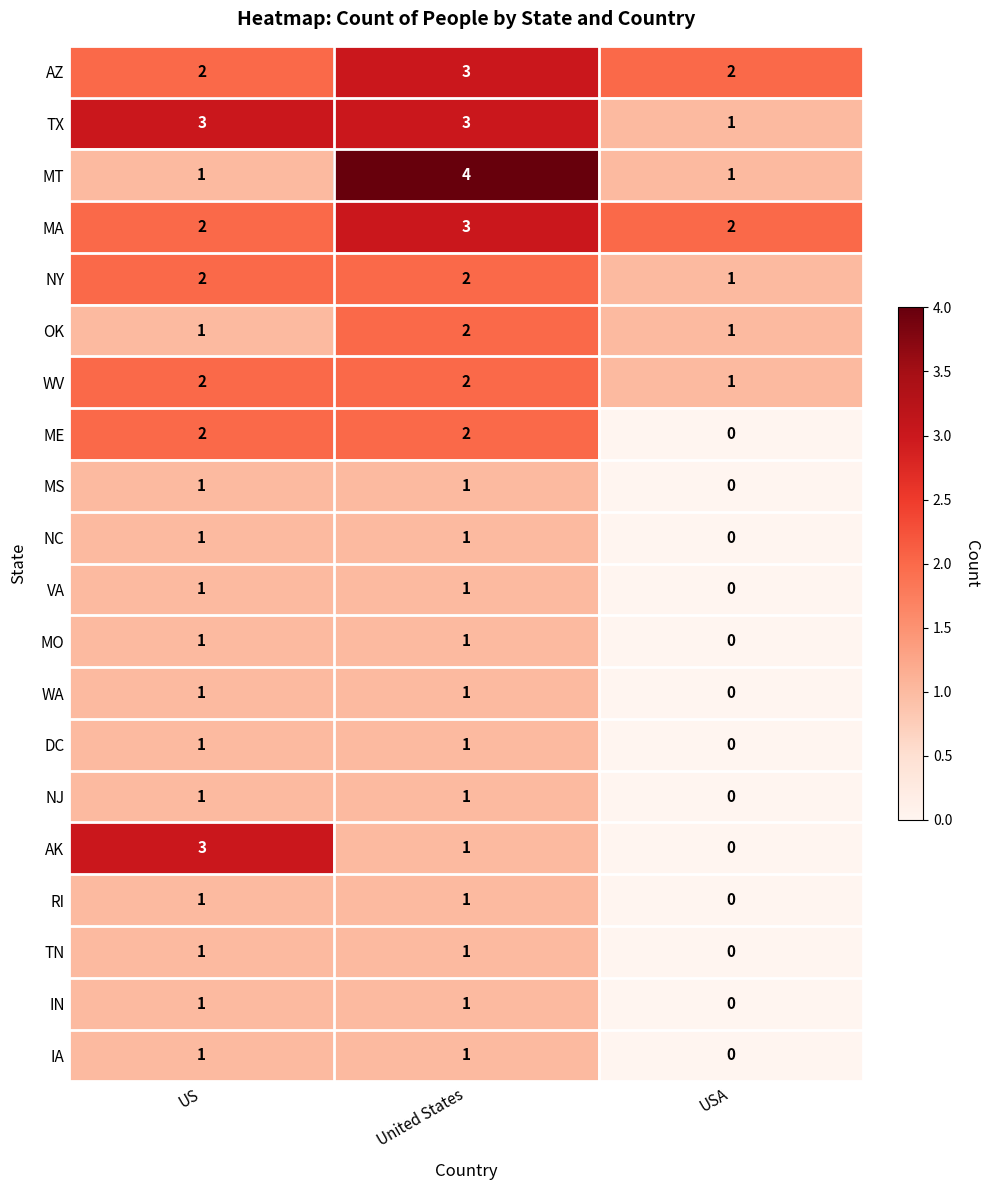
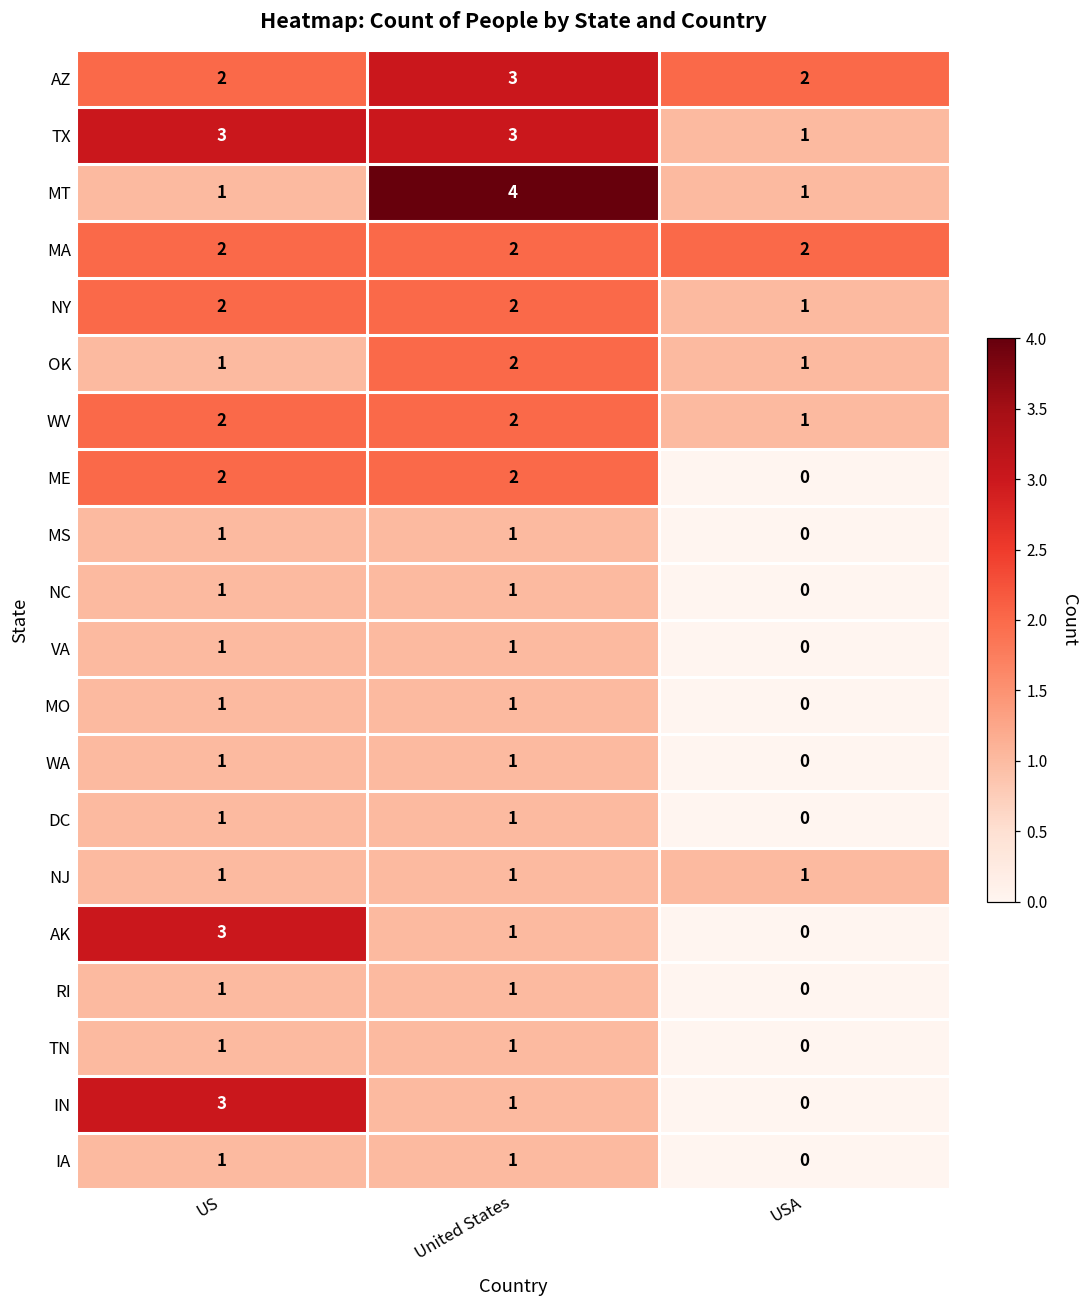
MA, United States: 3 -> 2
NJ, USA: 0 -> 1
IN, US: 1 -> 3
